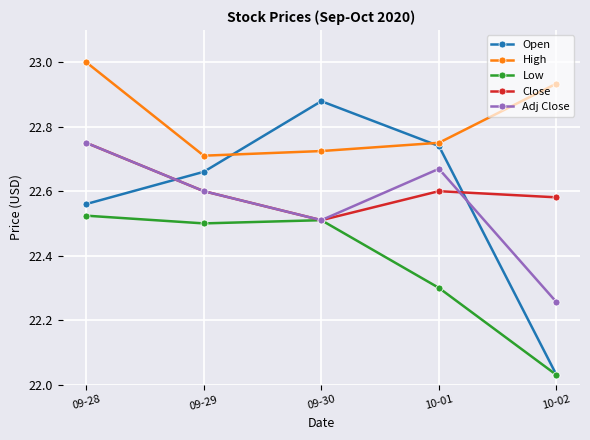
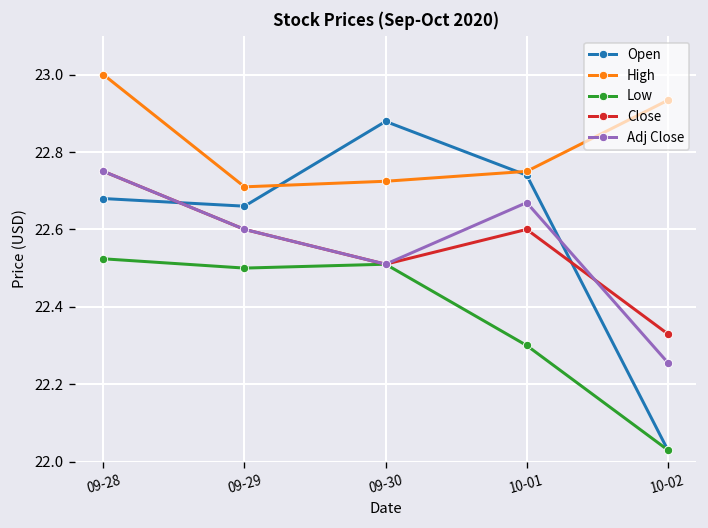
Open, 09-28: 22.56 -> 22.68
Close, 10-02: 22.58 -> 22.33
